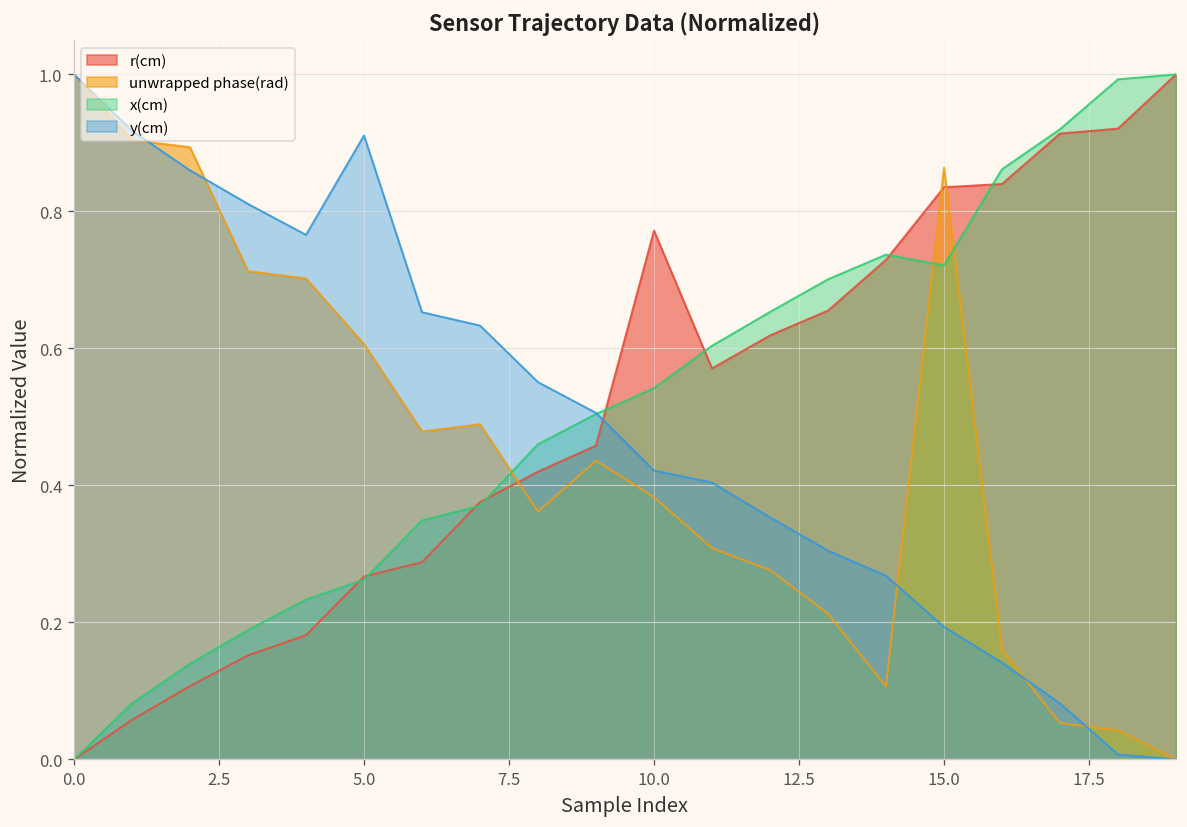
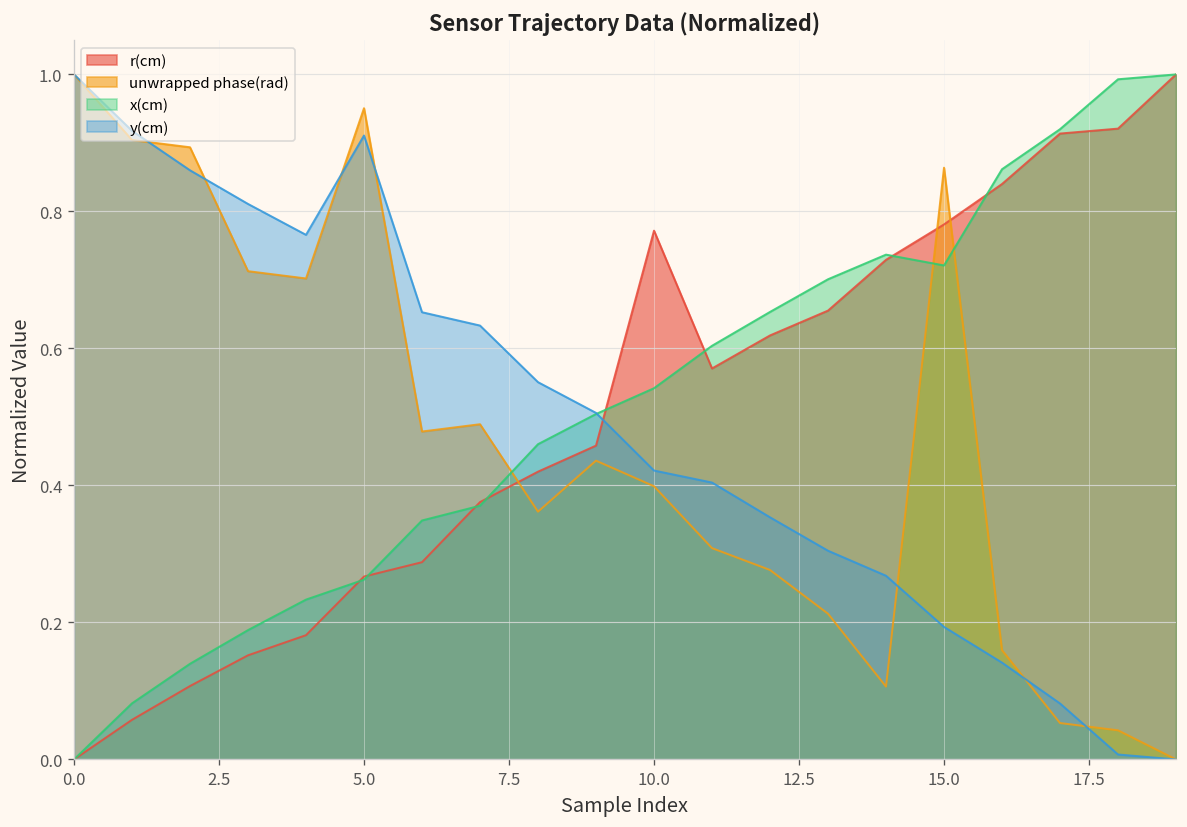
unwrapped phase(rad), 5.0: 0.61 -> 0.95
unwrapped phase(rad), 10.0: 0.38 -> 0.40
r(cm), 15.0: 0.84 -> 0.78
